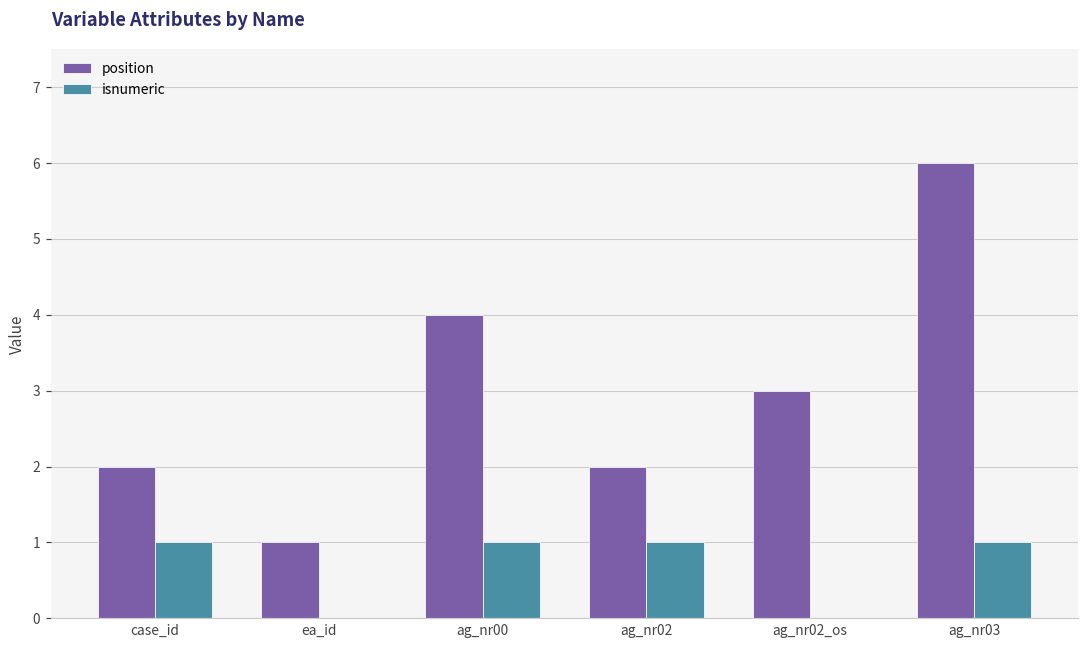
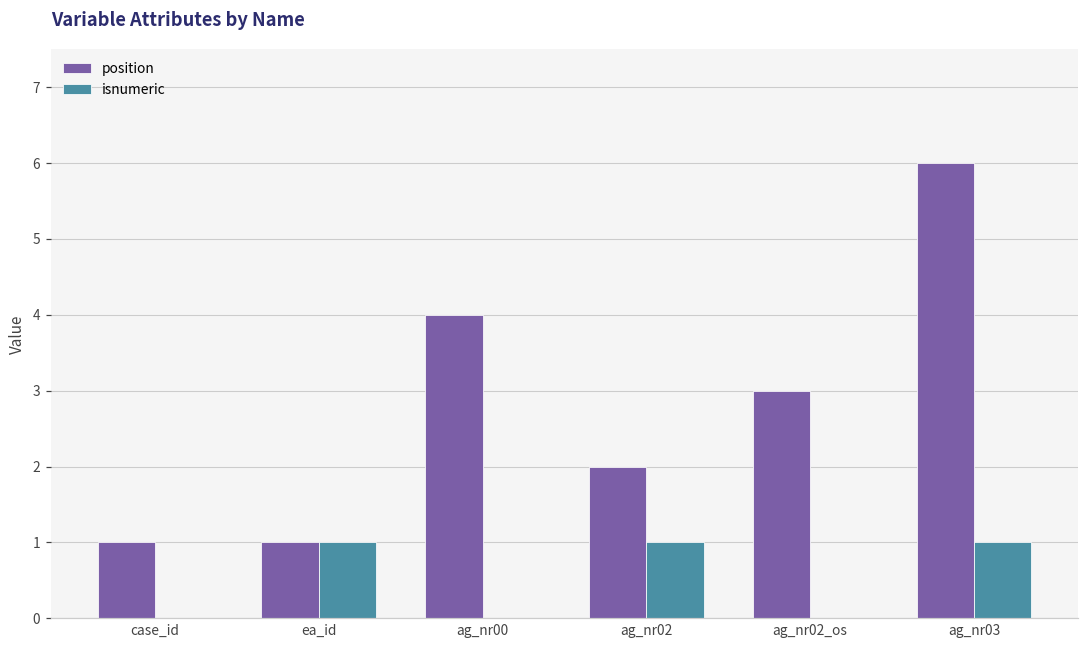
position, case_id: 2 -> 1
isnumeric, case_id: 1 -> 0
isnumeric, ea_id: 0 -> 1
isnumeric, ag_nr00: 1 -> 0
